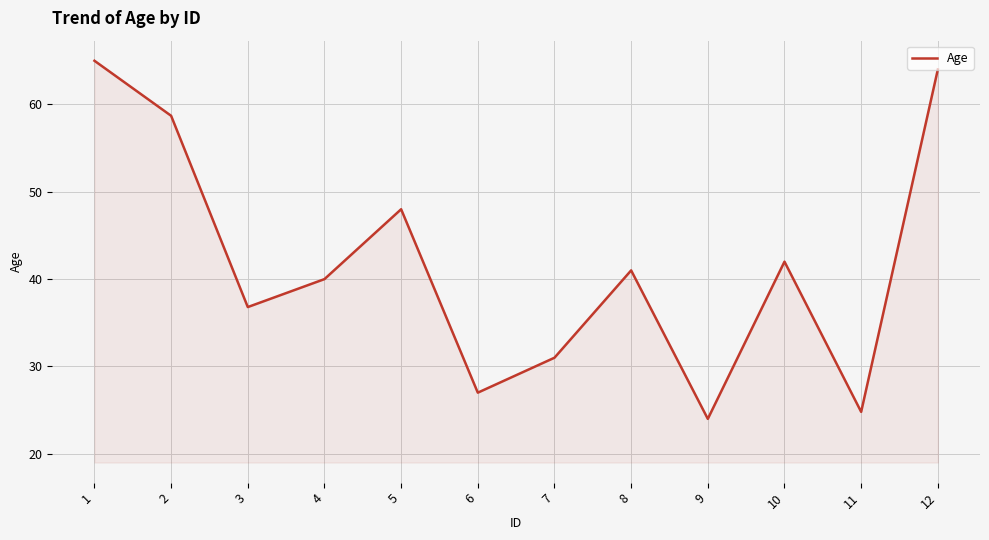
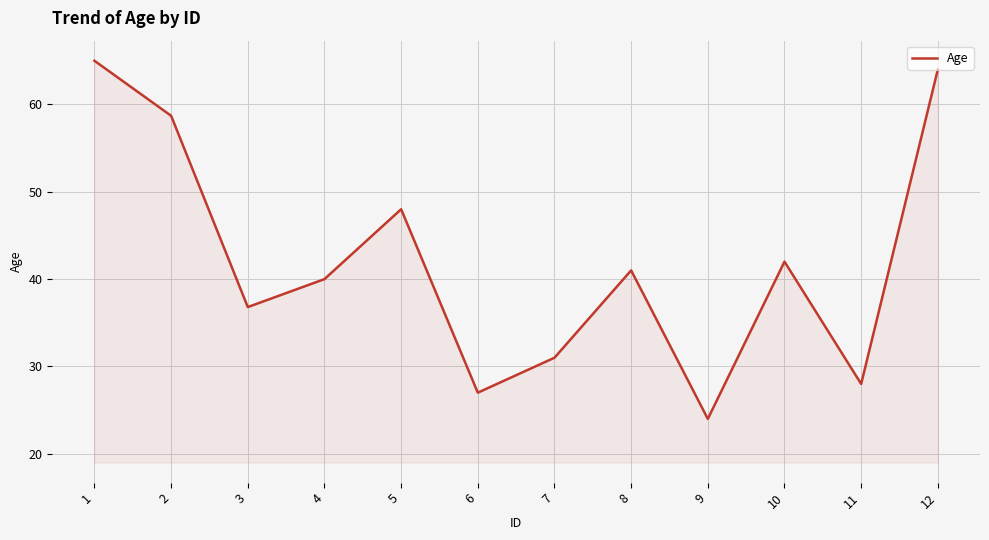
11: 25 -> 28
